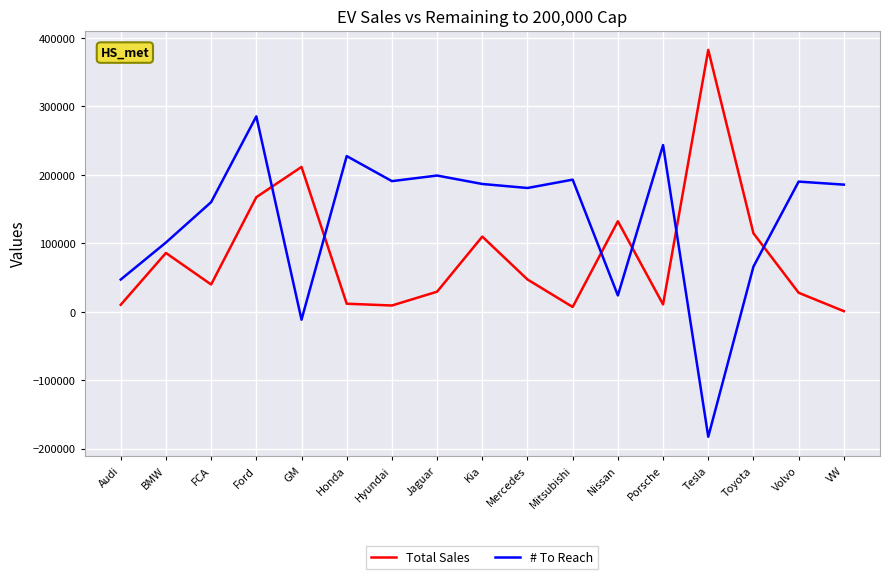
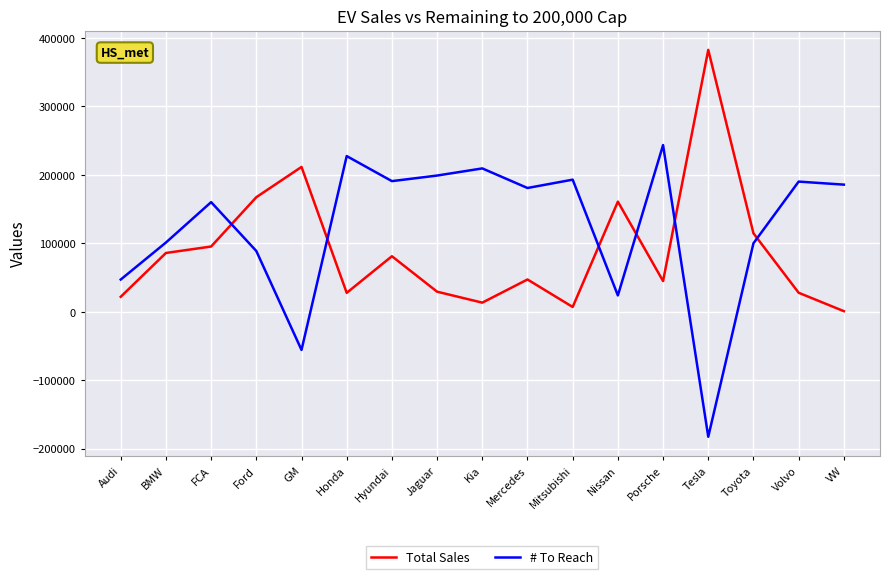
Total Sales, Audi: 10000 -> 20000
Total Sales, FCA: 40000 -> 100000
# To Reach, Ford: 290000 -> 90000
# To Reach, GM: -10000 -> -60000
Total Sales, Honda: 10000 -> 30000
Total Sales, Hyundai: 10000 -> 80000
Total Sales, Kia: 110000 -> 10000
# To Reach, Kia: 190000 -> 210000
Total Sales, Nissan: 130000 -> 160000
Total Sales, Porsche: 10000 -> 40000
# To Reach, Toyota: 70000 -> 100000
